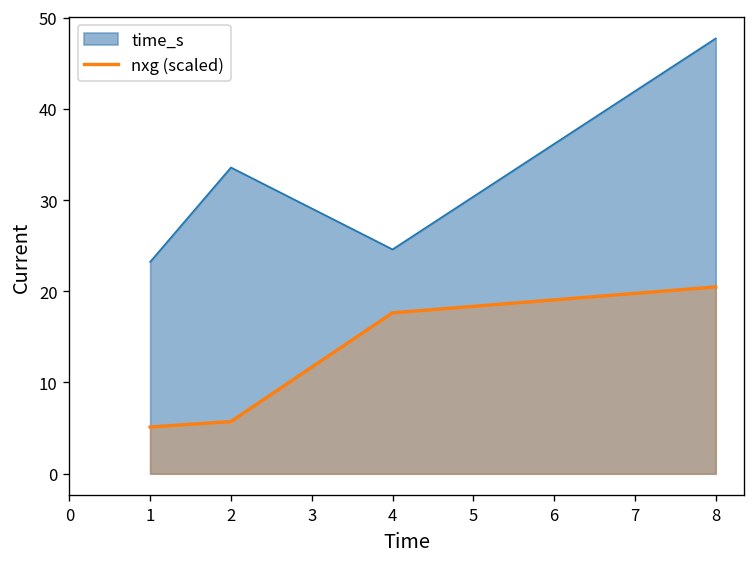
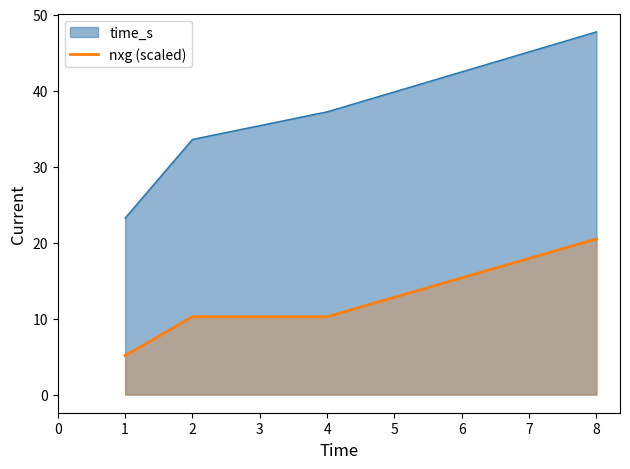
nxg (scaled), 2: 6 -> 10
time_s, 4: 25 -> 37
nxg (scaled), 4: 18 -> 10
